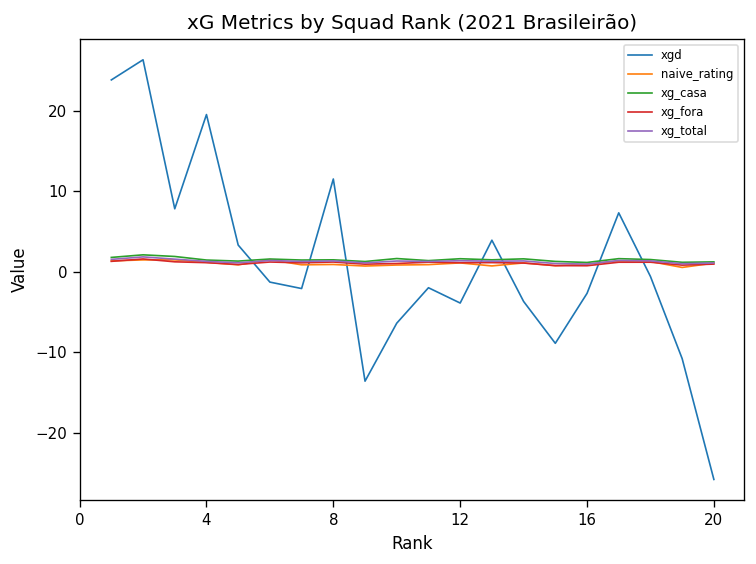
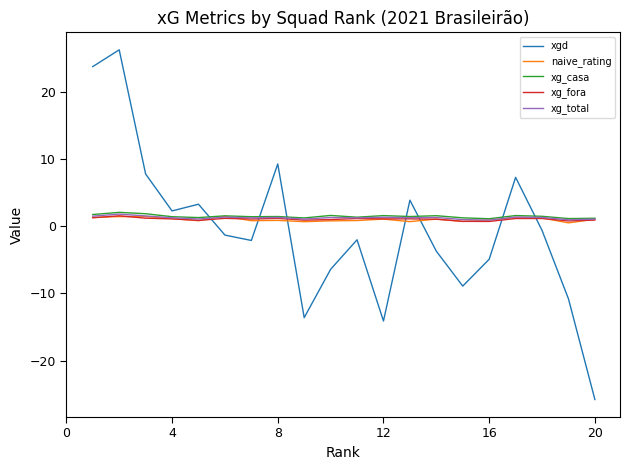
xgd, 4: 20 -> 2
xgd, 8: 12 -> 9
xgd, 12: -4 -> -14
xgd, 16: -3 -> -5
